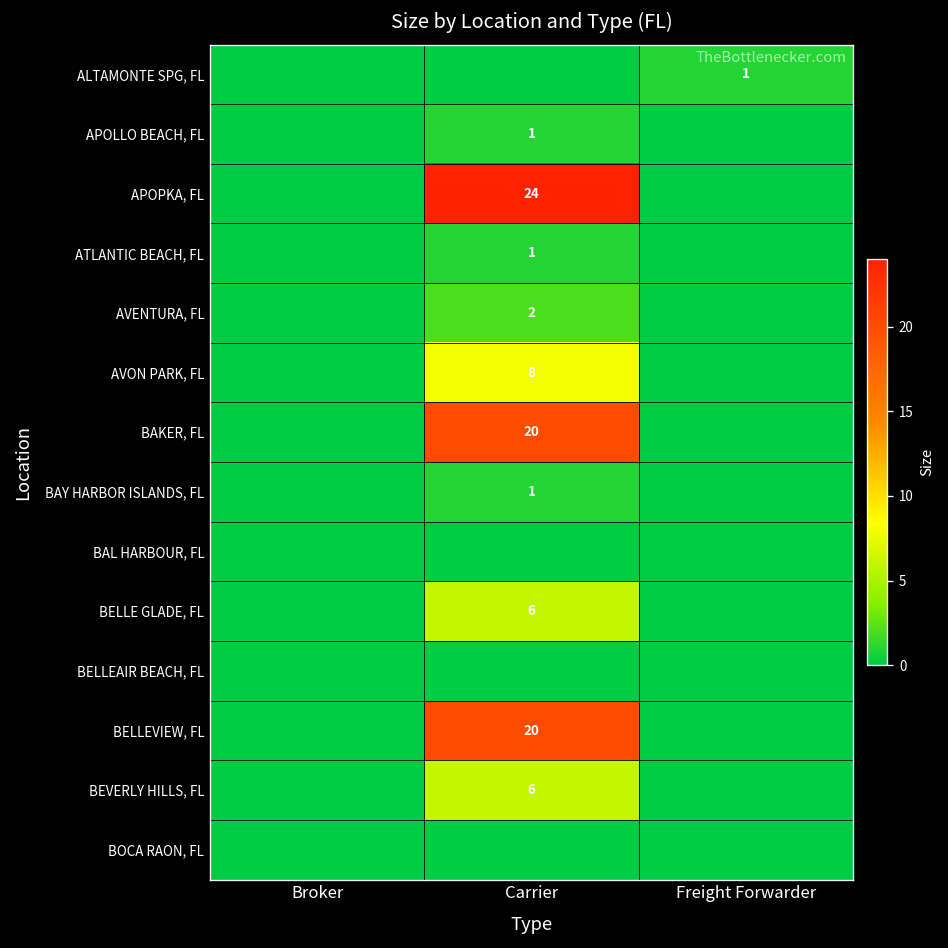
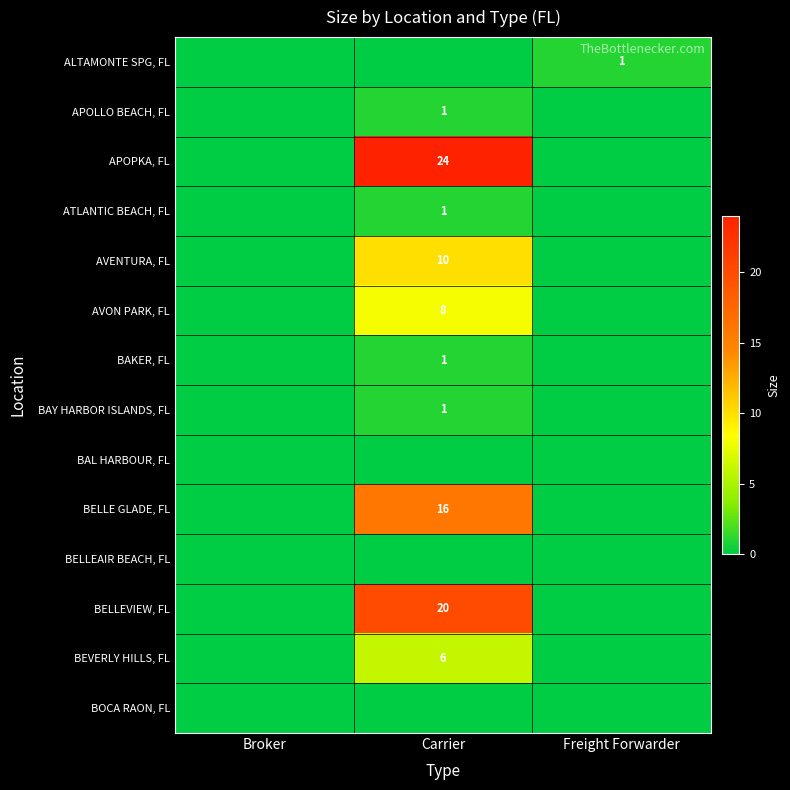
AVENTURA, FL, Carrier: 2 -> 10
BAKER, FL, Carrier: 20 -> 1
BELLE GLADE, FL, Carrier: 6 -> 16
